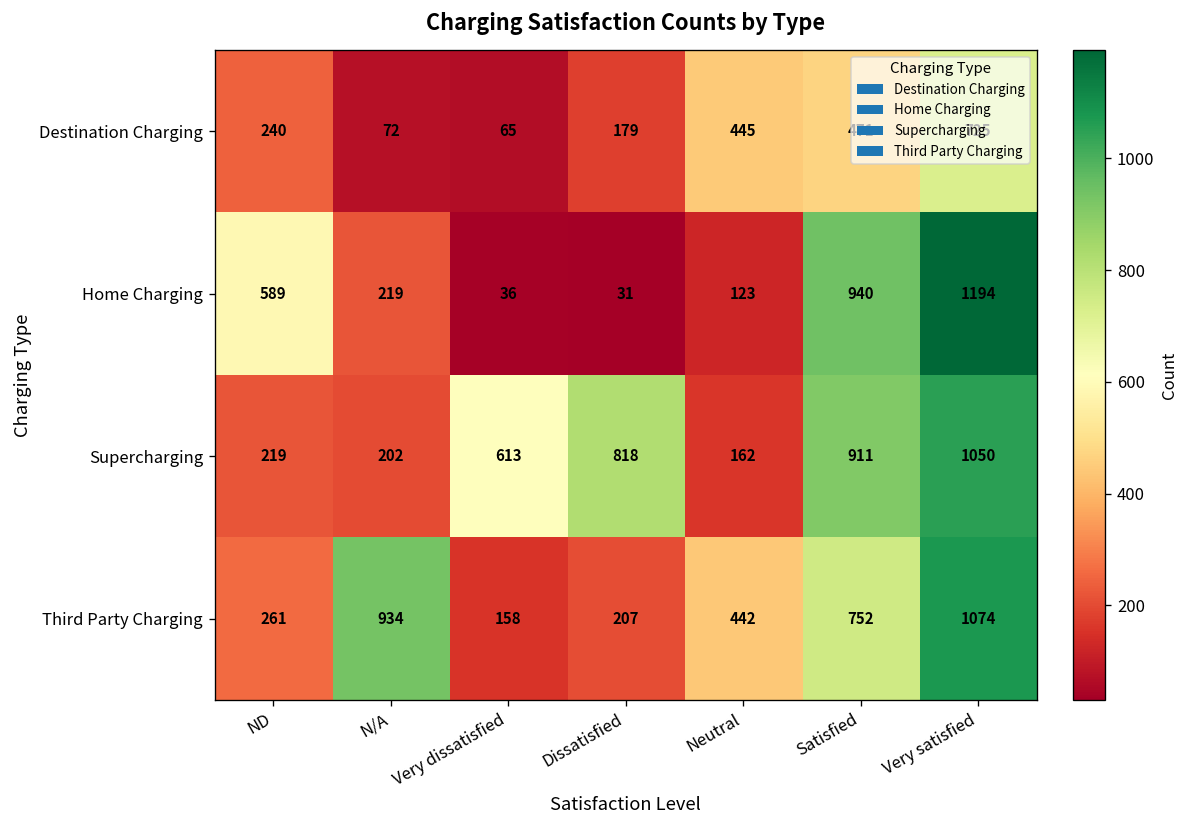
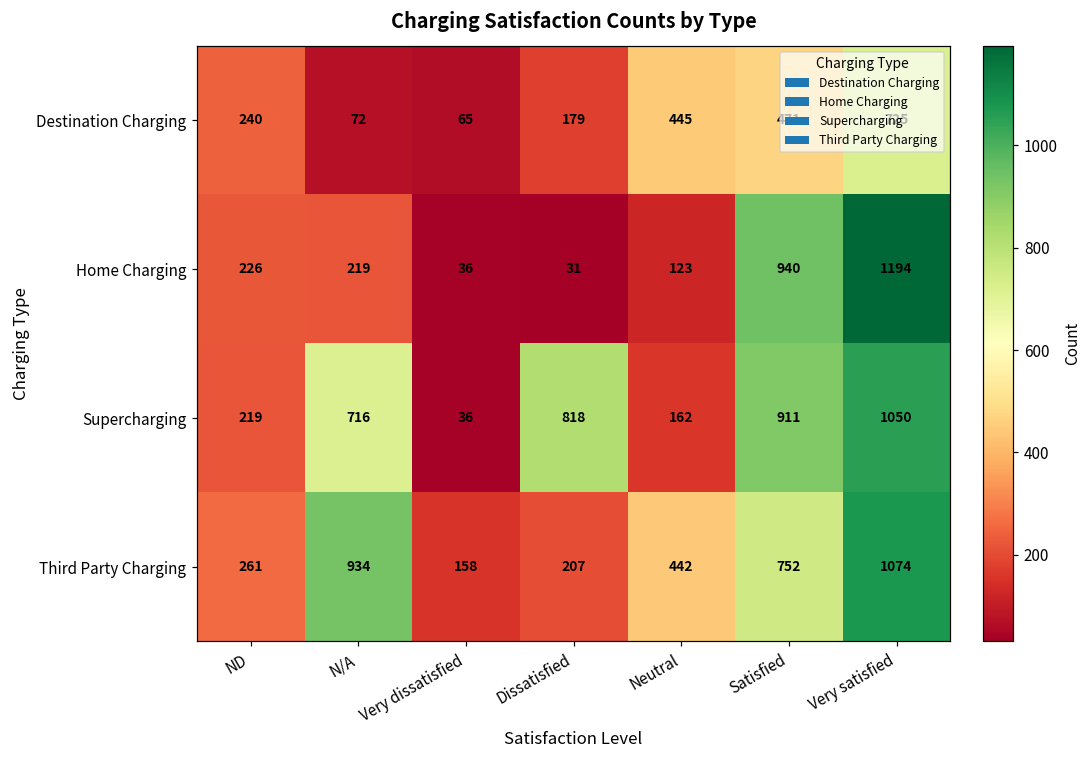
Home Charging, ND: 589 -> 226
Supercharging, N/A: 202 -> 716
Supercharging, Very dissatisfied: 613 -> 36
